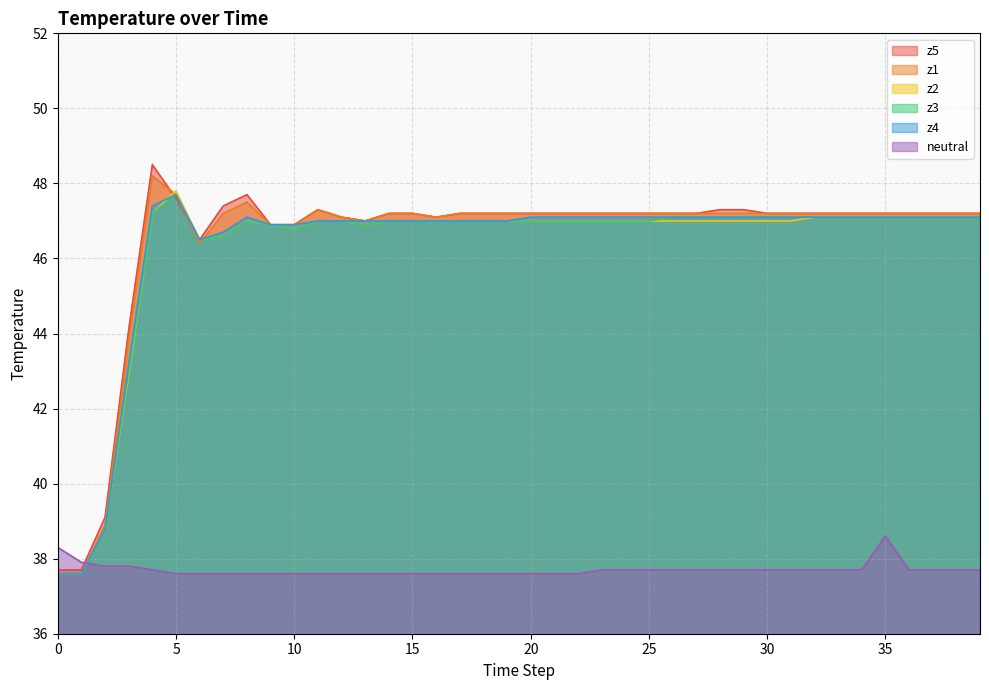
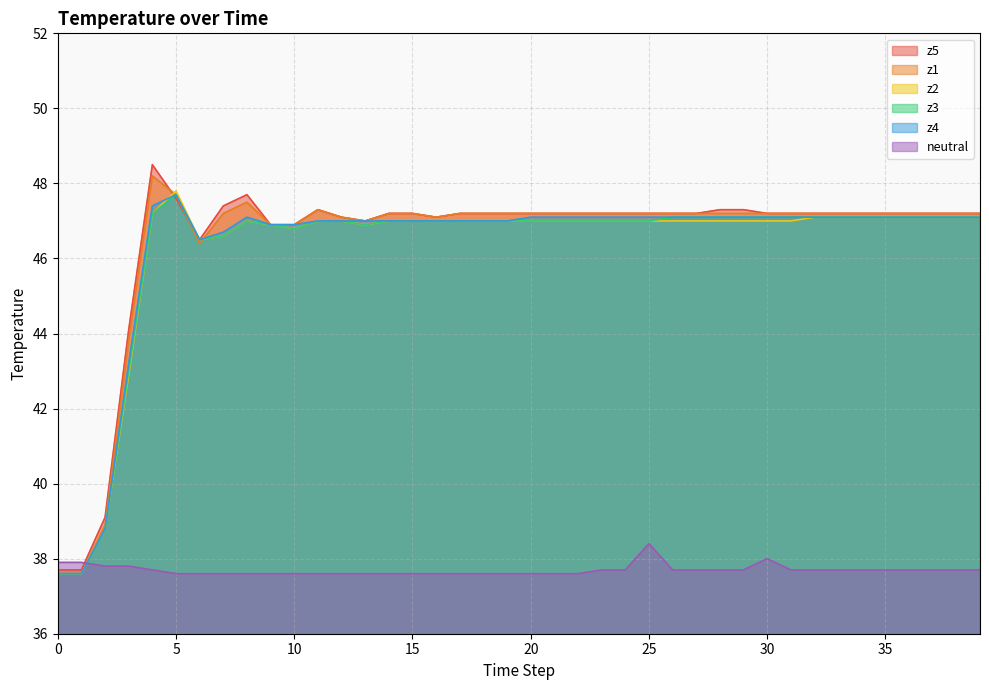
neutral, 0: 38.3 -> 37.9
neutral, 25: 37.7 -> 38.4
neutral, 30: 37.7 -> 38.0
neutral, 35: 38.6 -> 37.7
